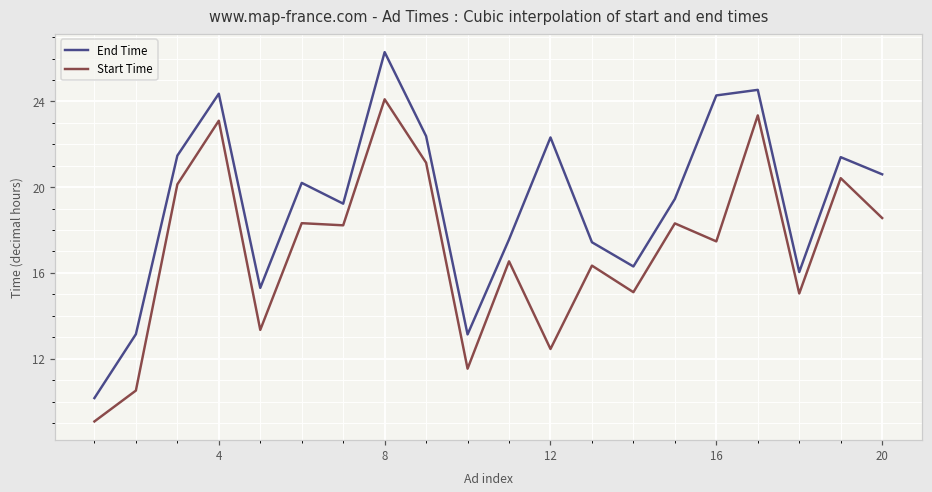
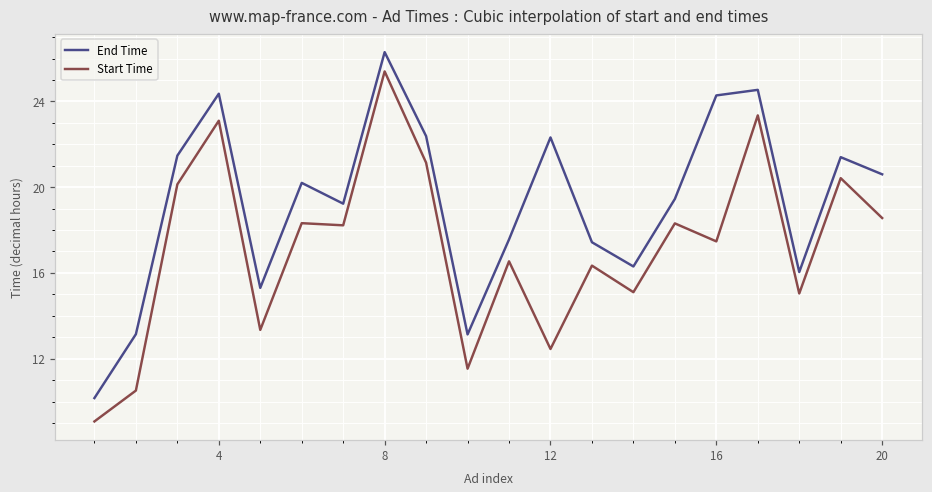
Start Time, 8: 24.1 -> 25.4
